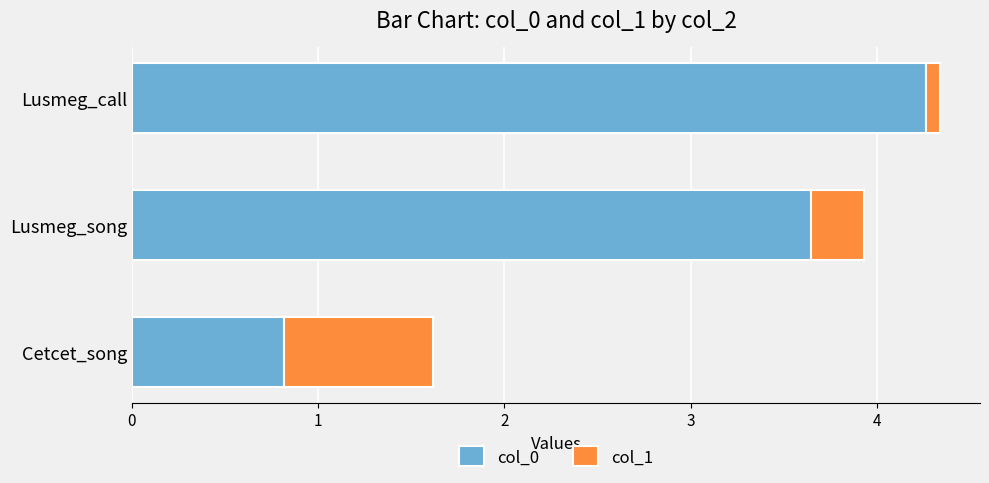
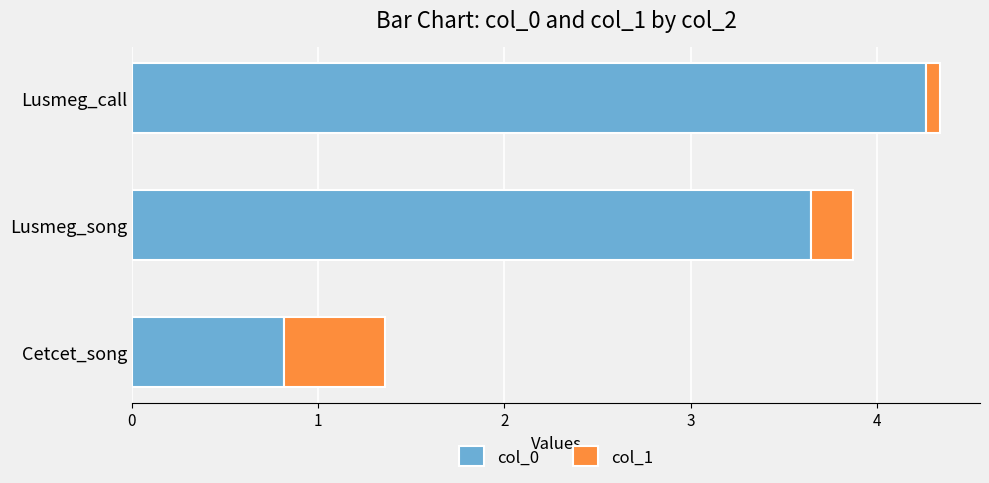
col_1, Lusmeg_song: 0.29 -> 0.22
col_1, Cetcet_song: 0.80 -> 0.54
